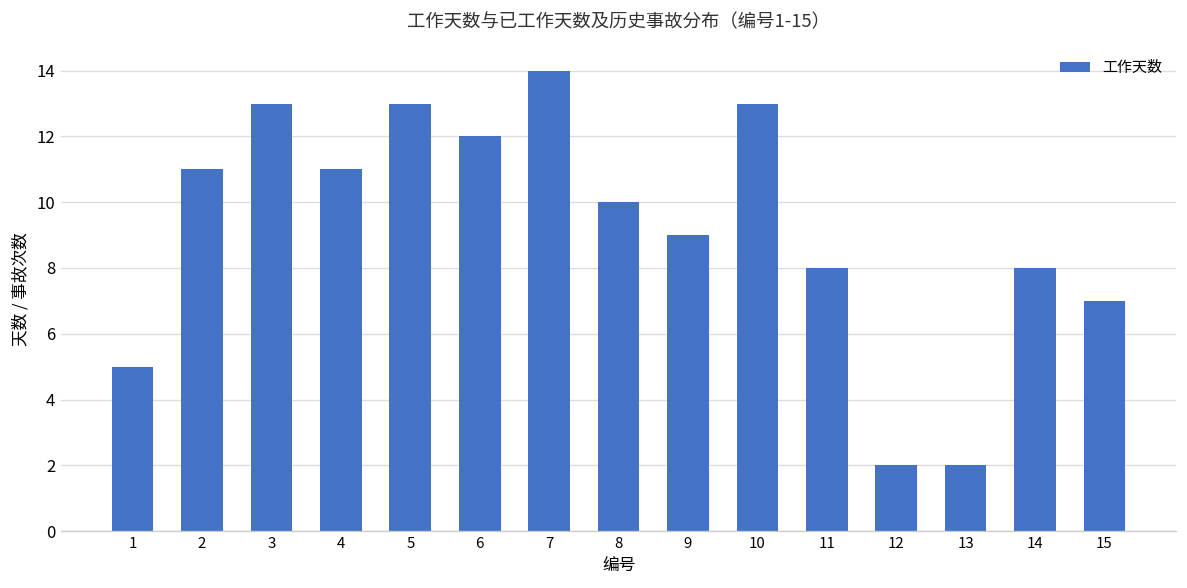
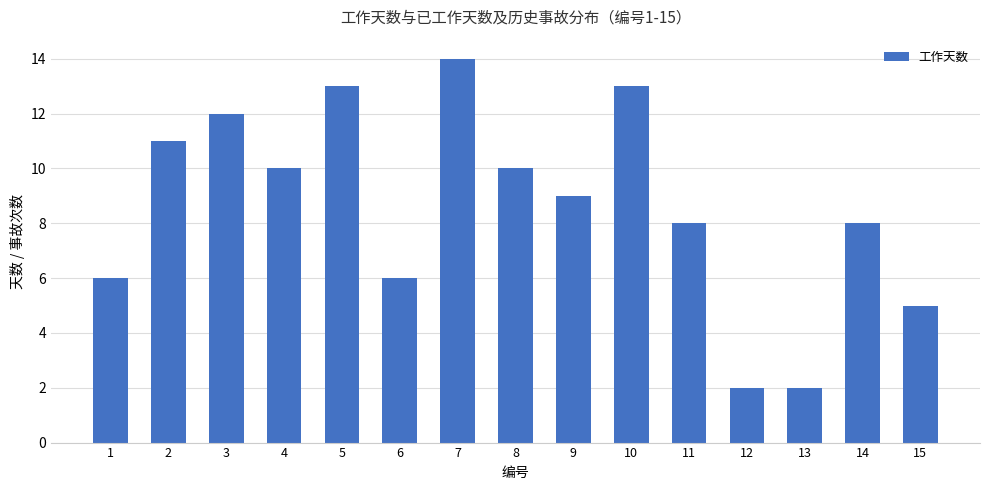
1: 5 -> 6
3: 13 -> 12
4: 11 -> 10
6: 12 -> 6
15: 7 -> 5
